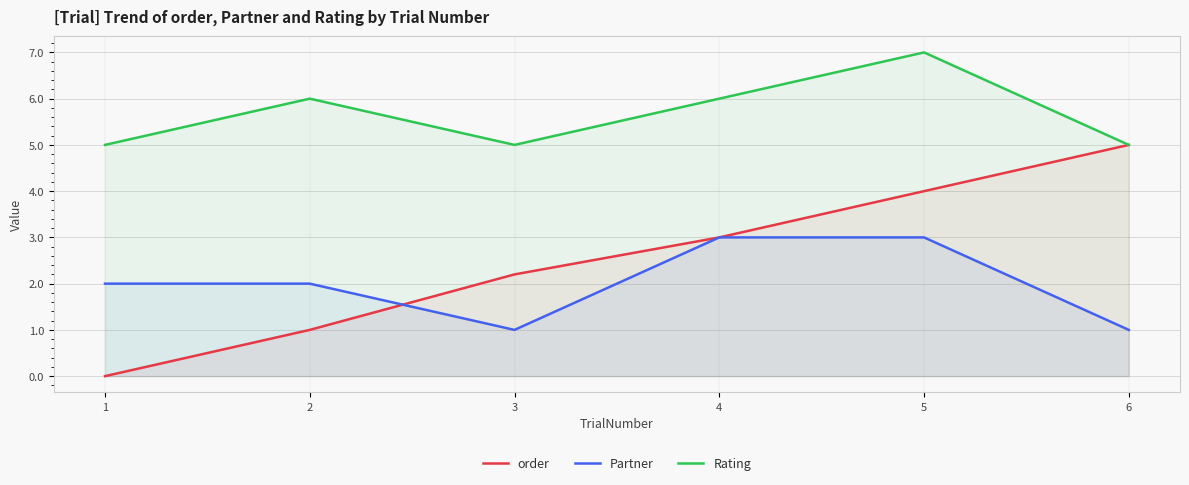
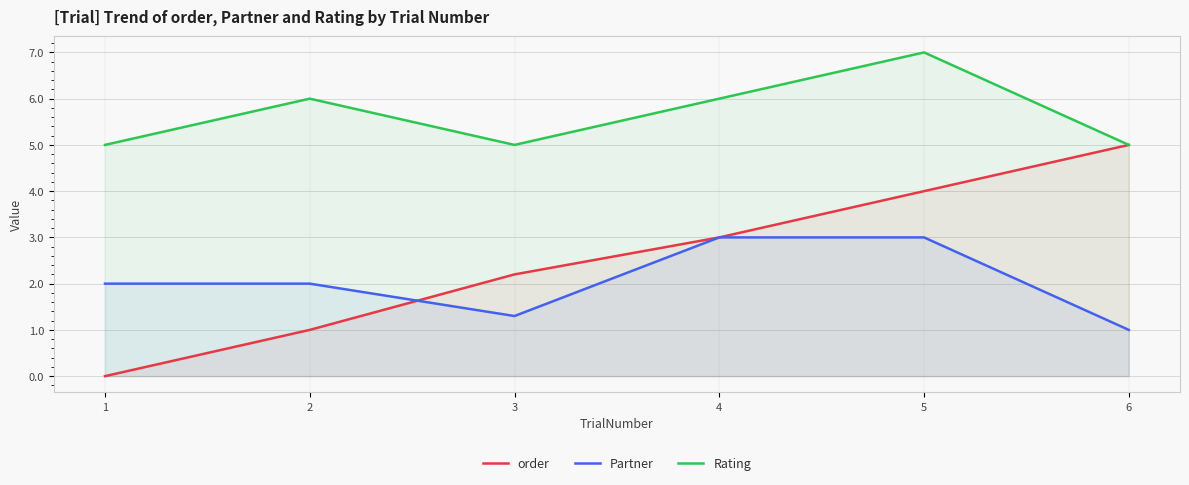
Partner, 3: 1.0 -> 1.3
